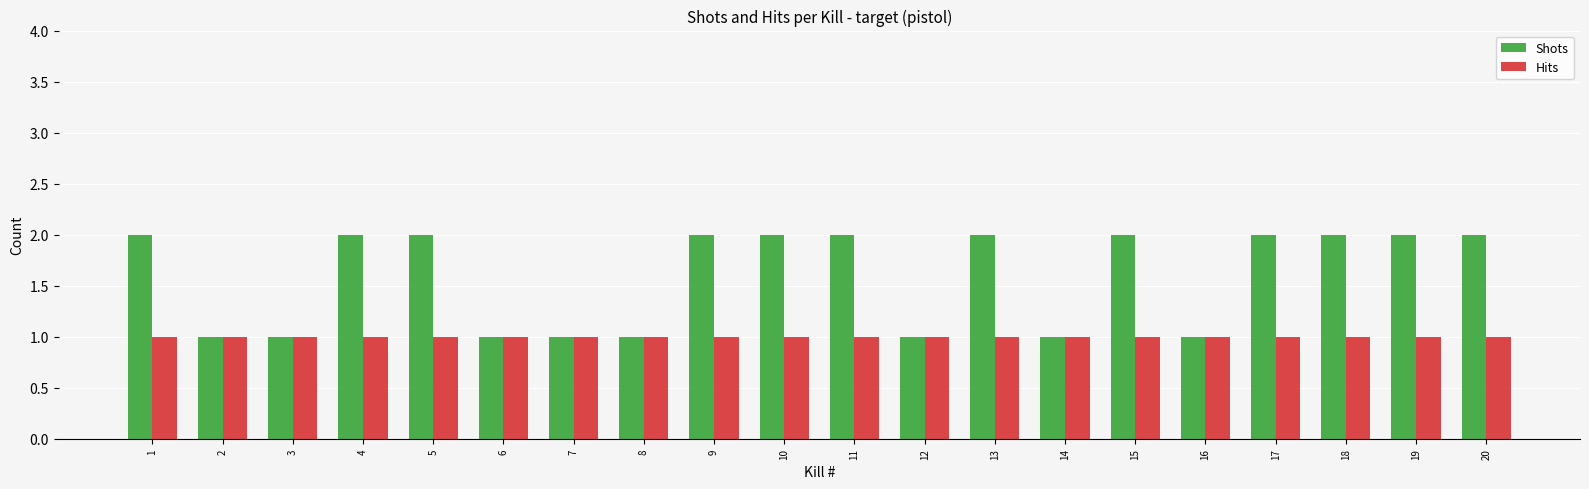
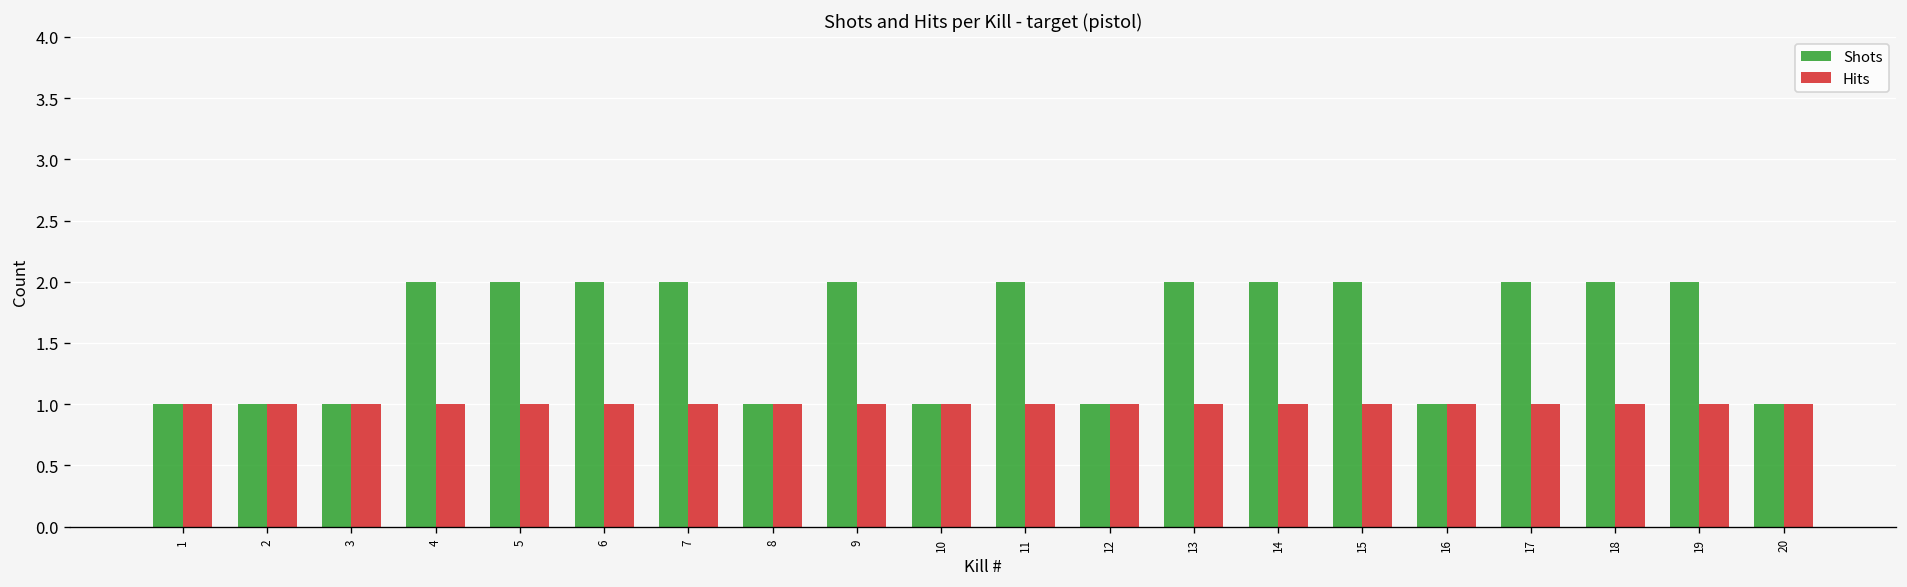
Shots, 1: 2 -> 1
Shots, 6: 1 -> 2
Shots, 7: 1 -> 2
Shots, 10: 2 -> 1
Shots, 14: 1 -> 2
Shots, 20: 2 -> 1
